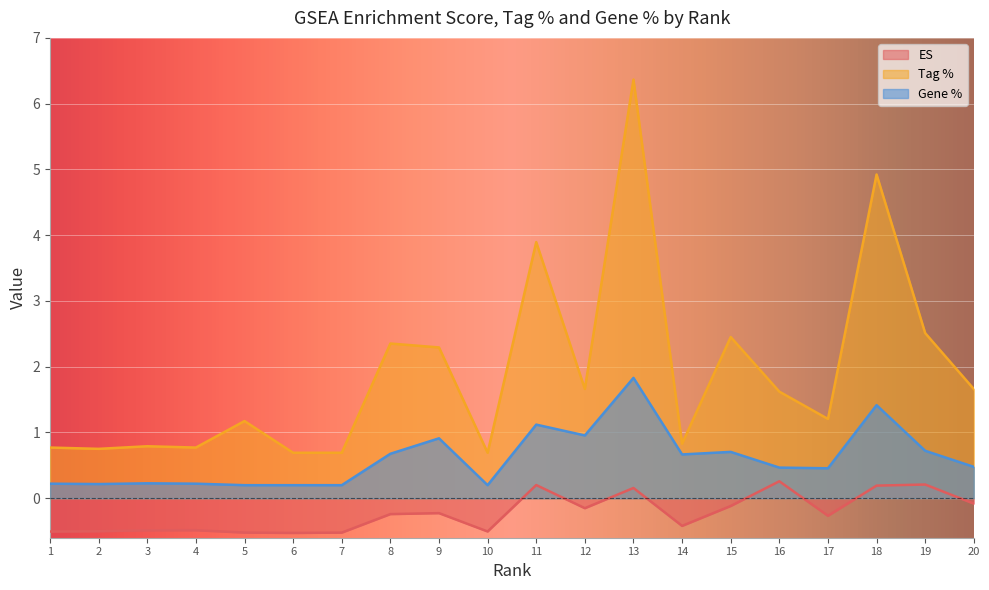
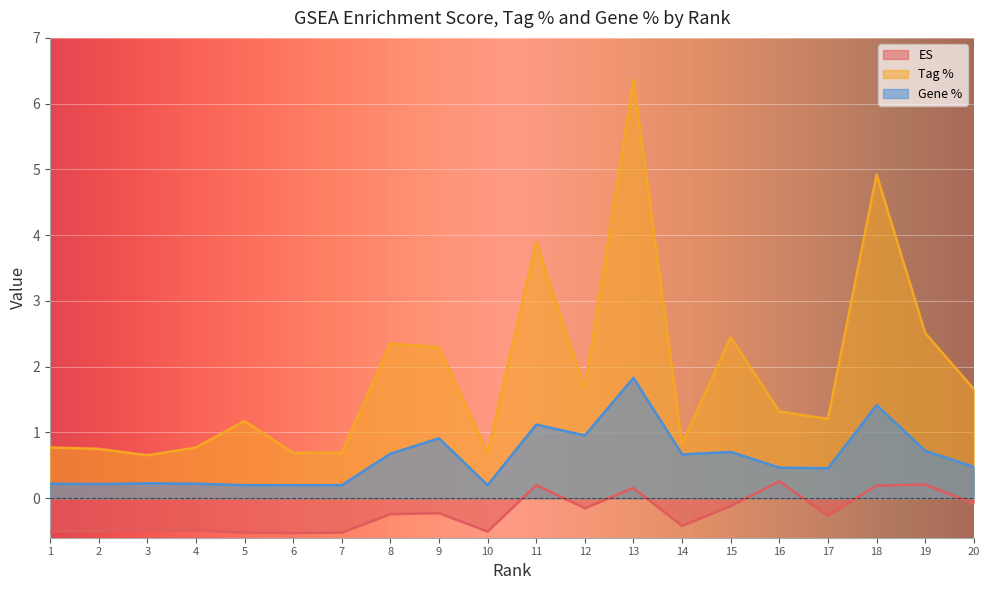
Tag %, 3: 0.8 -> 0.7
Tag %, 16: 1.6 -> 1.3
